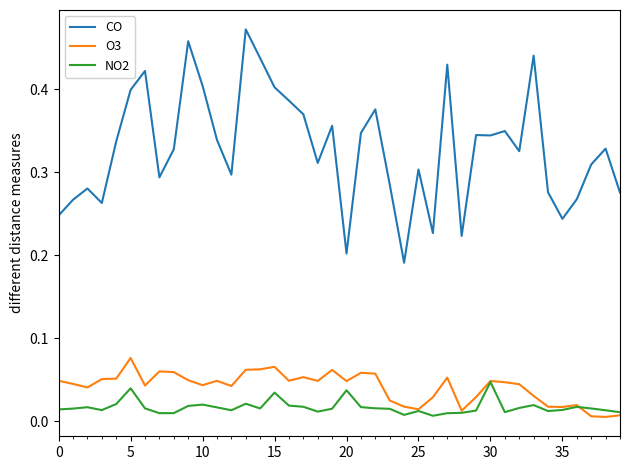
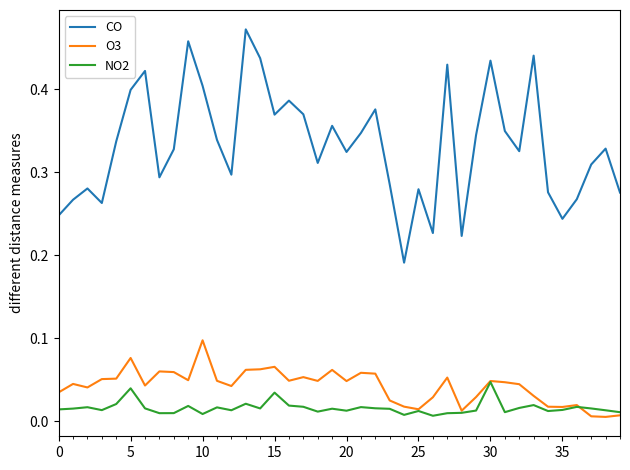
O3, 0: 0.05 -> 0.03
O3, 10: 0.04 -> 0.10
NO2, 10: 0.02 -> 0.01
CO, 15: 0.40 -> 0.37
CO, 20: 0.20 -> 0.32
NO2, 20: 0.04 -> 0.01
CO, 25: 0.30 -> 0.28
CO, 30: 0.34 -> 0.43
